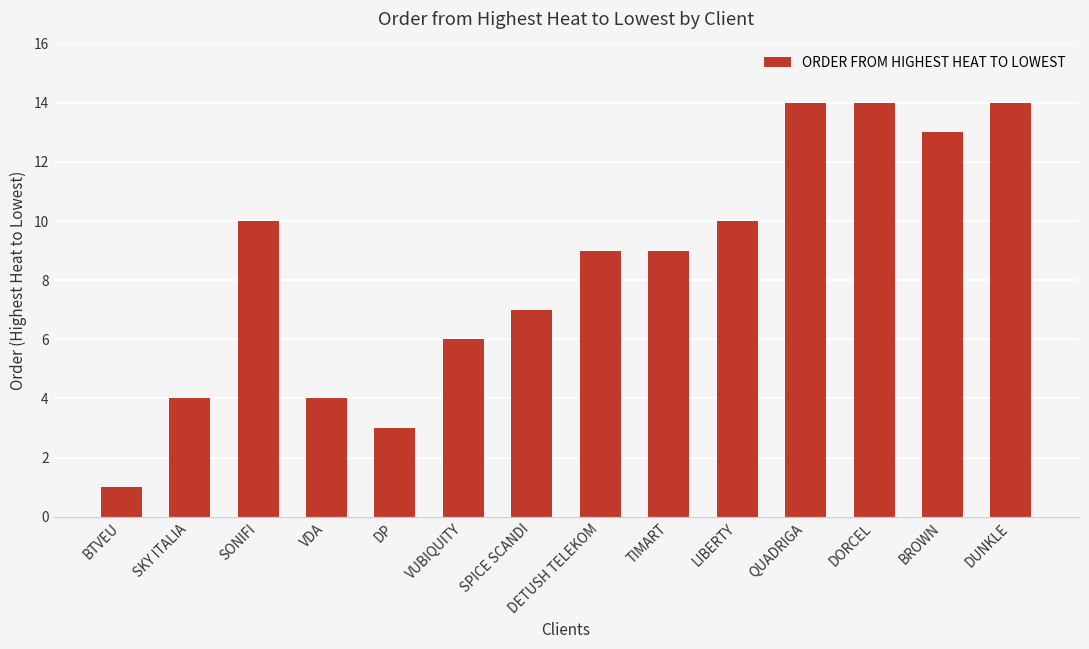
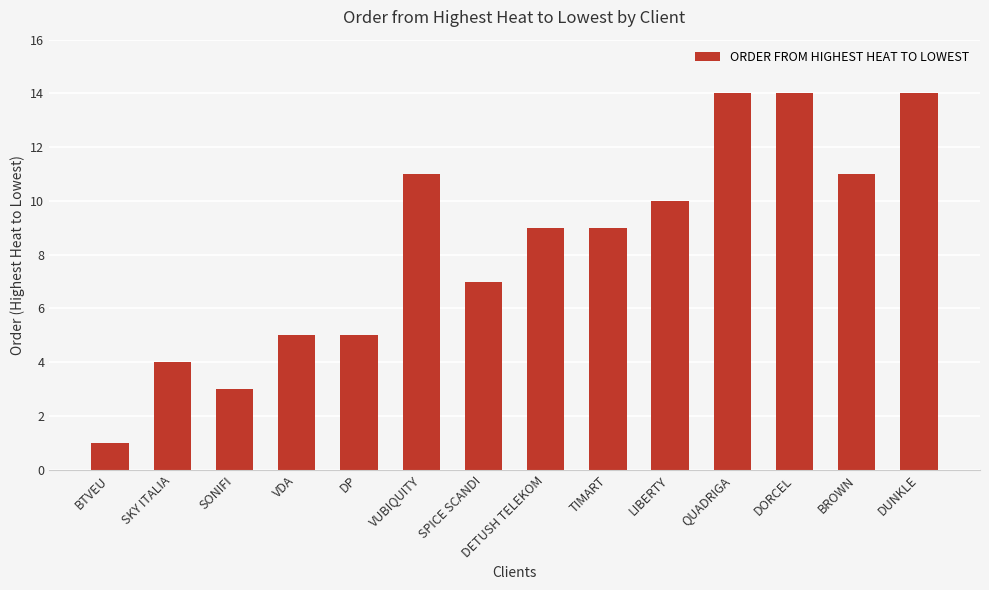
SONIFI: 10 -> 3
VDA: 4 -> 5
DP: 3 -> 5
VUBIQUITY: 6 -> 11
BROWN: 13 -> 11
